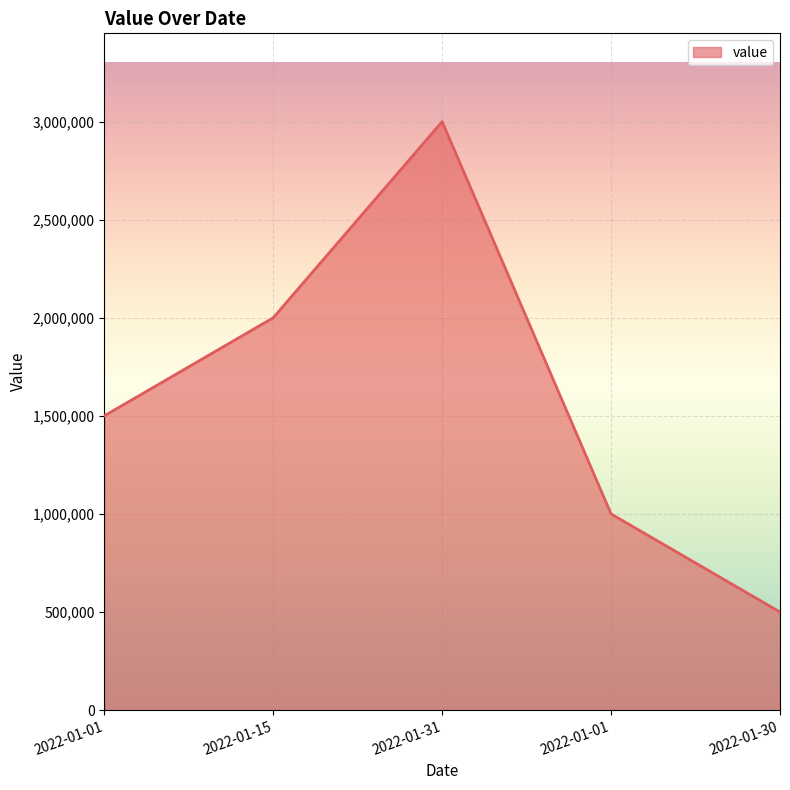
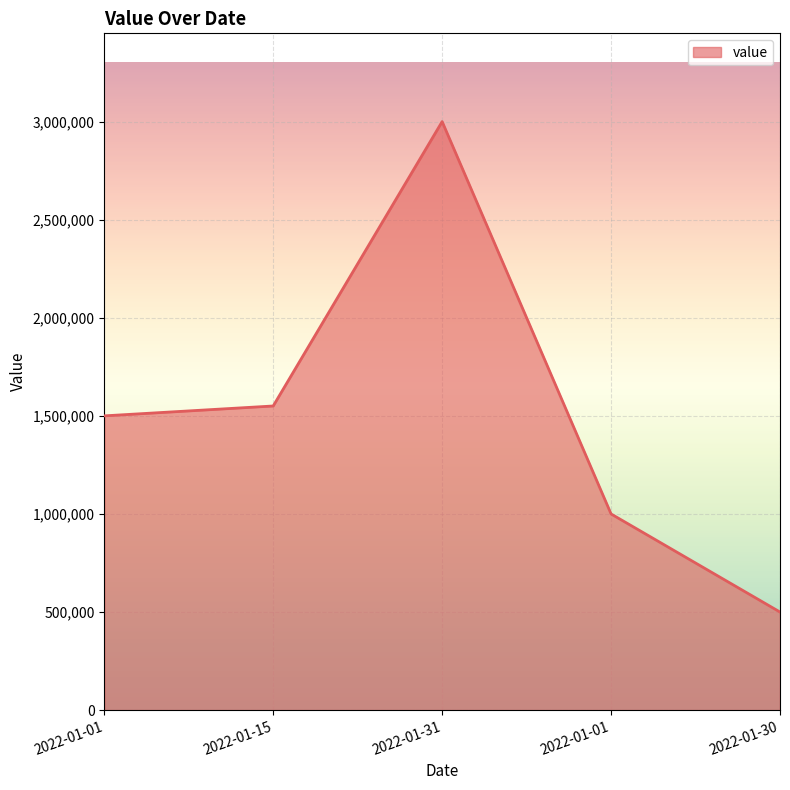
2022-01-15: 2,000,000 -> 1,550,000
